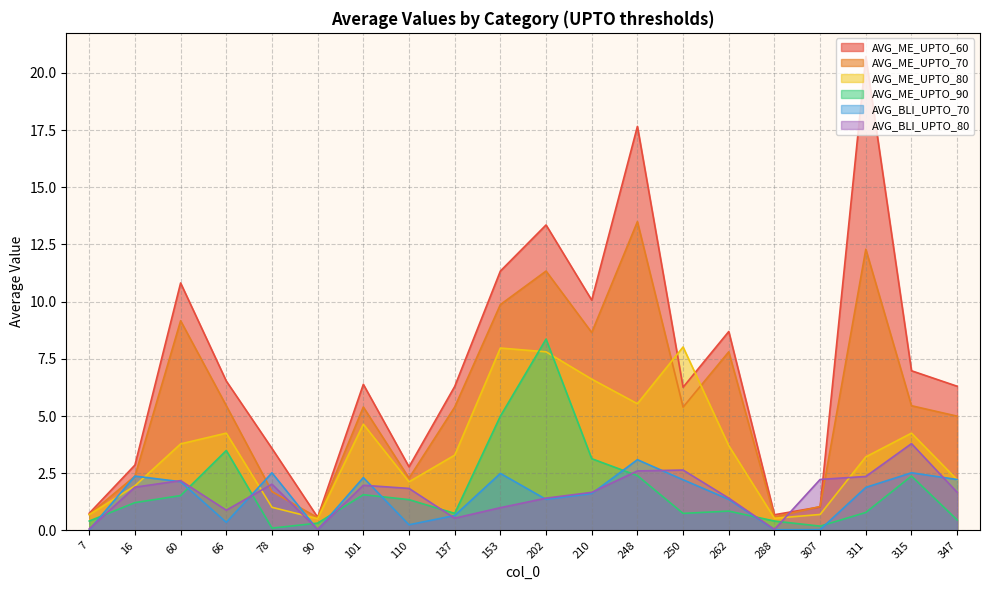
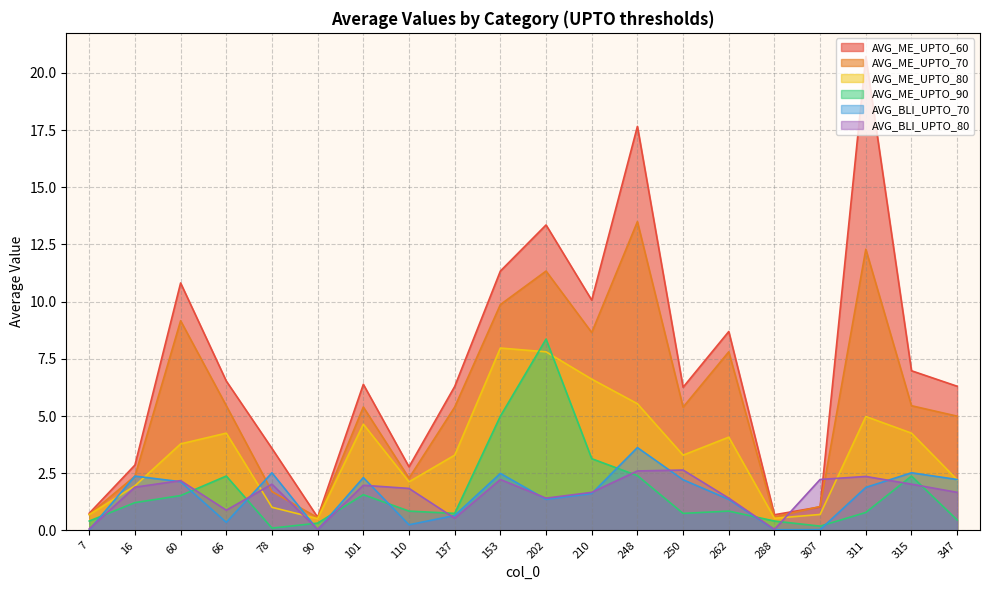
AVG_ME_UPTO_90, 66: 3.5 -> 2.4
AVG_ME_UPTO_90, 110: 1.3 -> 0.8
AVG_BLI_UPTO_80, 153: 1.0 -> 2.2
AVG_BLI_UPTO_70, 248: 3.1 -> 3.6
AVG_ME_UPTO_80, 250: 8.0 -> 3.3
AVG_ME_UPTO_80, 262: 3.7 -> 4.1
AVG_ME_UPTO_80, 311: 3.2 -> 5.0
AVG_BLI_UPTO_80, 315: 3.8 -> 2.0
